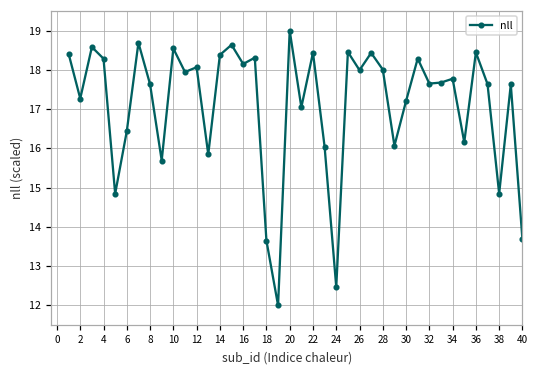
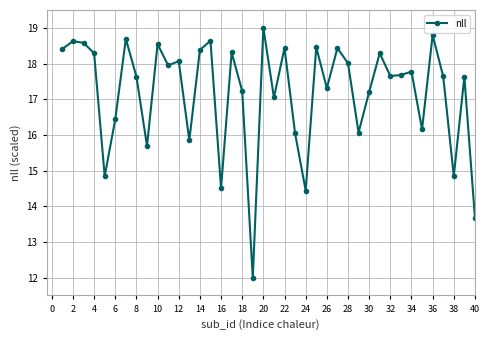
2: 17.3 -> 18.6
16: 18.2 -> 14.5
18: 13.7 -> 17.2
24: 12.5 -> 14.4
26: 18.0 -> 17.3
36: 18.4 -> 18.8
